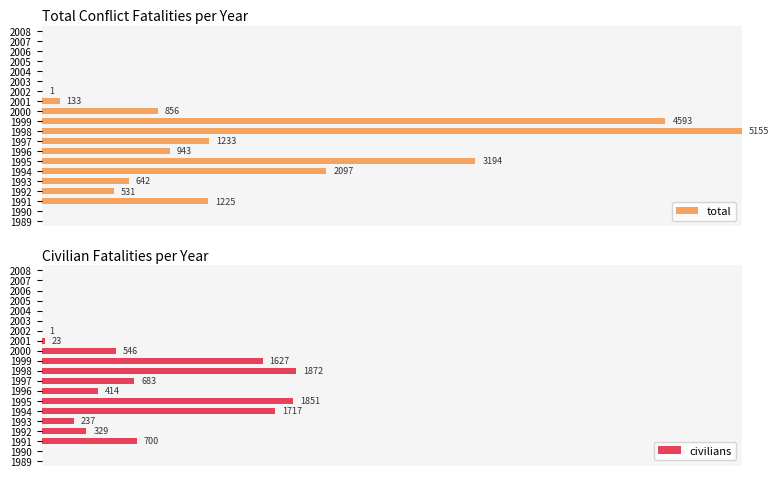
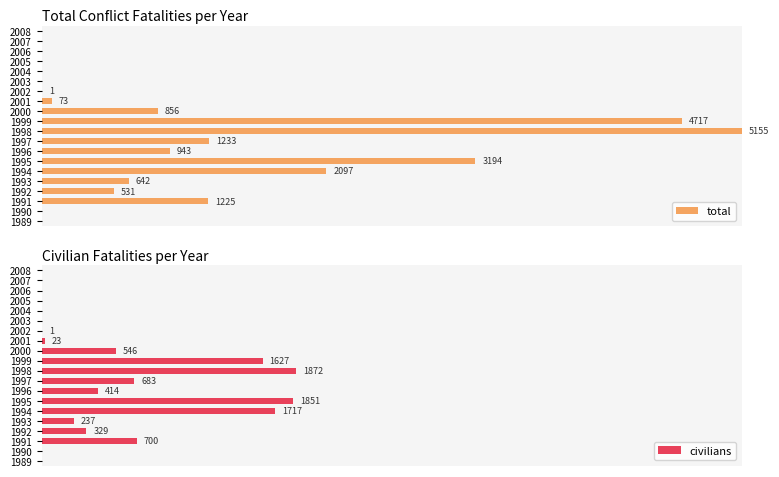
Total Conflict Fatalities per Year, 2001: 133 -> 73
Total Conflict Fatalities per Year, 1999: 4593 -> 4717
